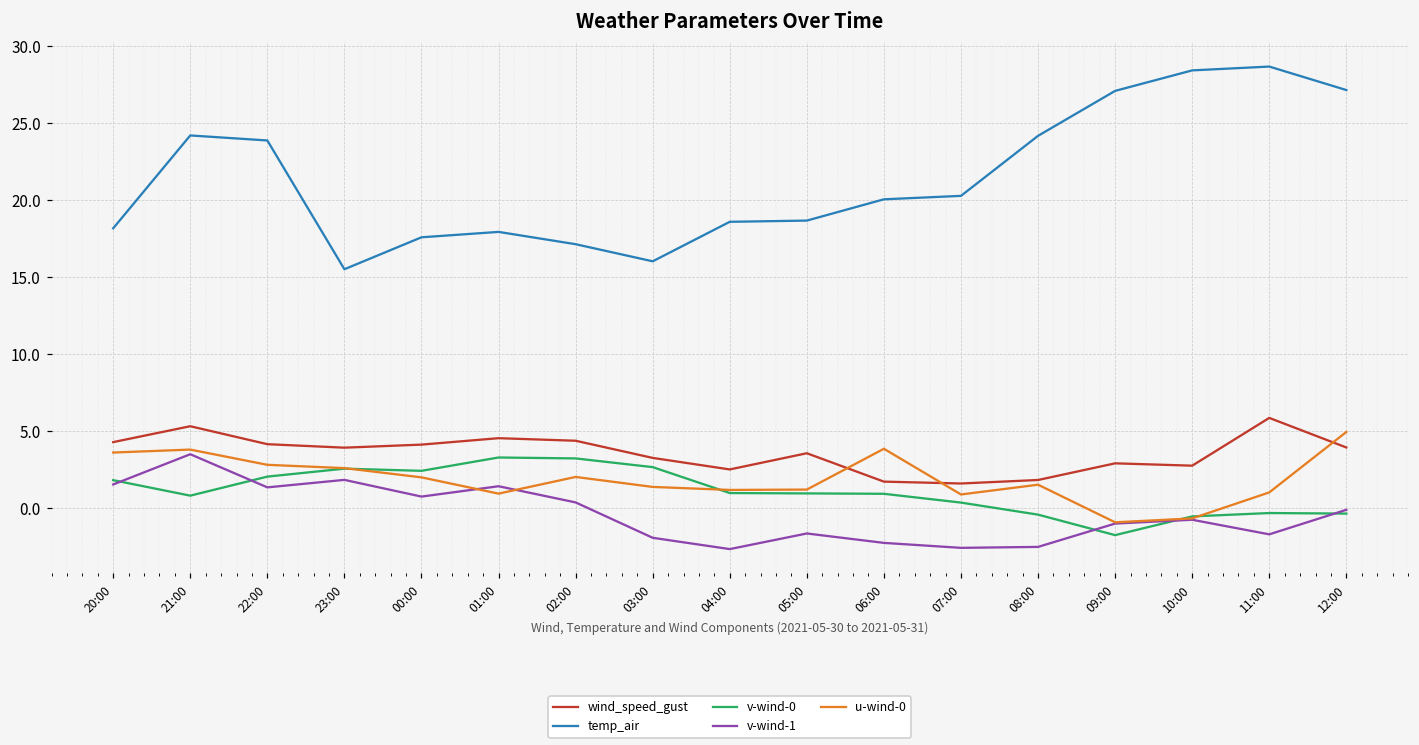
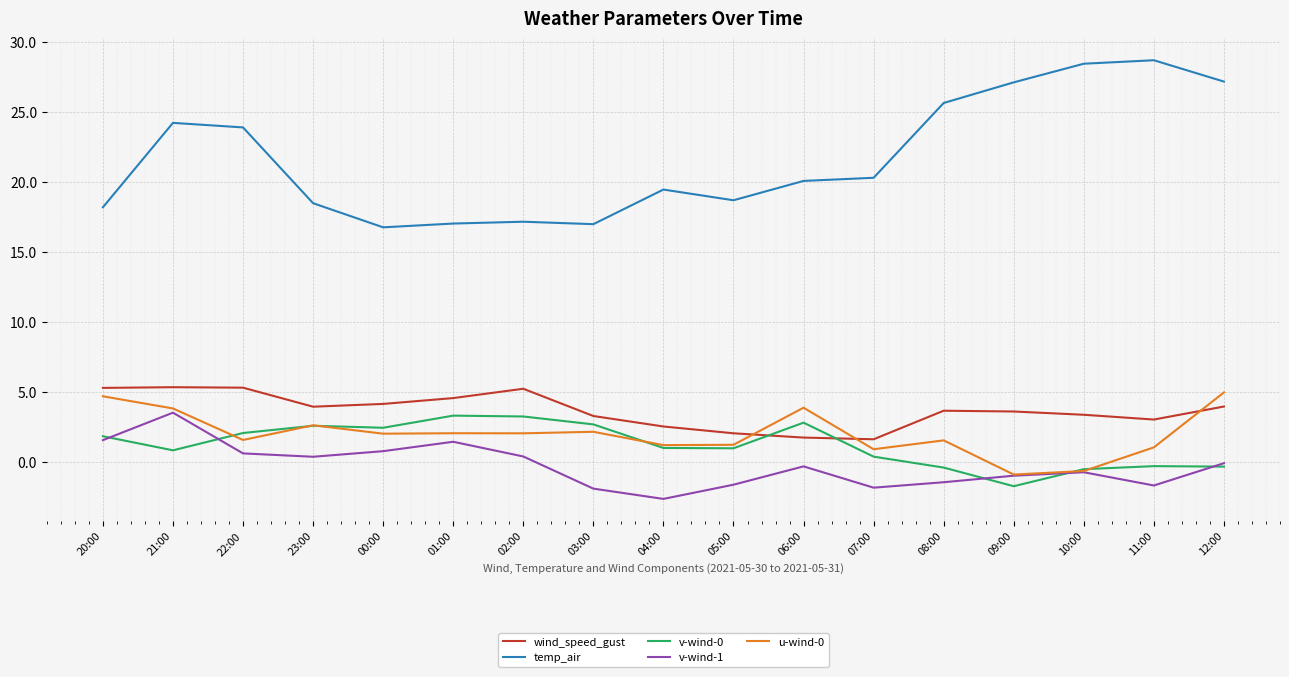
wind_speed_gust, 20:00: 4.3 -> 5.3
u-wind-0, 20:00: 3.6 -> 4.7
wind_speed_gust, 22:00: 4.2 -> 5.3
v-wind-1, 22:00: 1.3 -> 0.6
u-wind-0, 22:00: 2.8 -> 1.5
temp_air, 23:00: 15.5 -> 18.5
v-wind-1, 23:00: 1.8 -> 0.3
temp_air, 00:00: 17.6 -> 16.7
temp_air, 01:00: 17.9 -> 17.0
u-wind-0, 01:00: 0.9 -> 2.0
wind_speed_gust, 02:00: 4.4 -> 5.2
temp_air, 03:00: 16.0 -> 17.0
u-wind-0, 03:00: 1.4 -> 2.1
temp_air, 04:00: 18.6 -> 19.5
wind_speed_gust, 05:00: 3.6 -> 2.0
v-wind-0, 06:00: 0.9 -> 2.8
v-wind-1, 06:00: -2.3 -> -0.3
v-wind-1, 07:00: -2.6 -> -1.9
wind_speed_gust, 08:00: 1.8 -> 3.6
temp_air, 08:00: 24.2 -> 25.6
v-wind-1, 08:00: -2.5 -> -1.5
wind_speed_gust, 09:00: 2.9 -> 3.6
wind_speed_gust, 10:00: 2.8 -> 3.3
wind_speed_gust, 11:00: 5.9 -> 3.0
